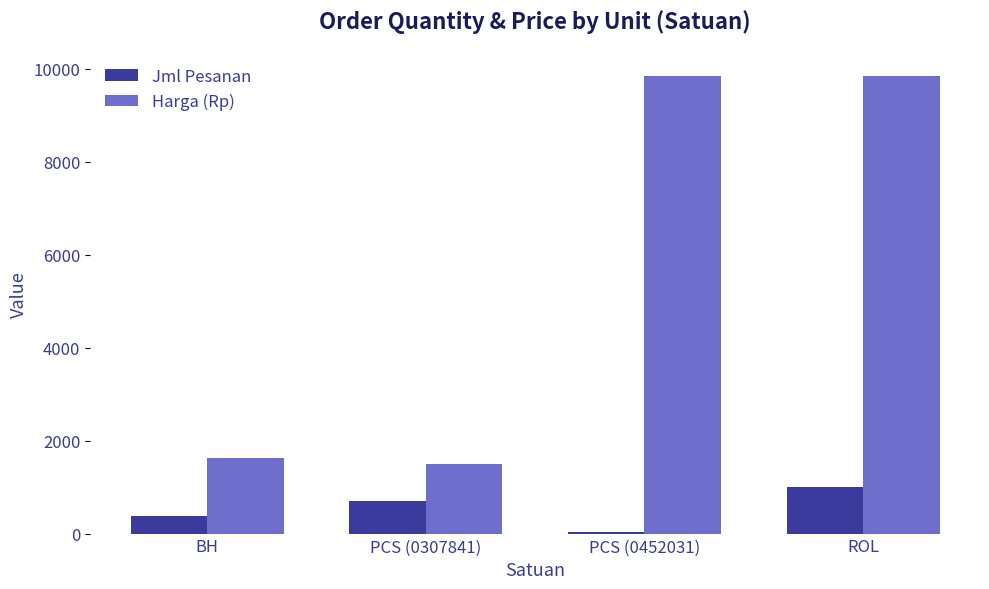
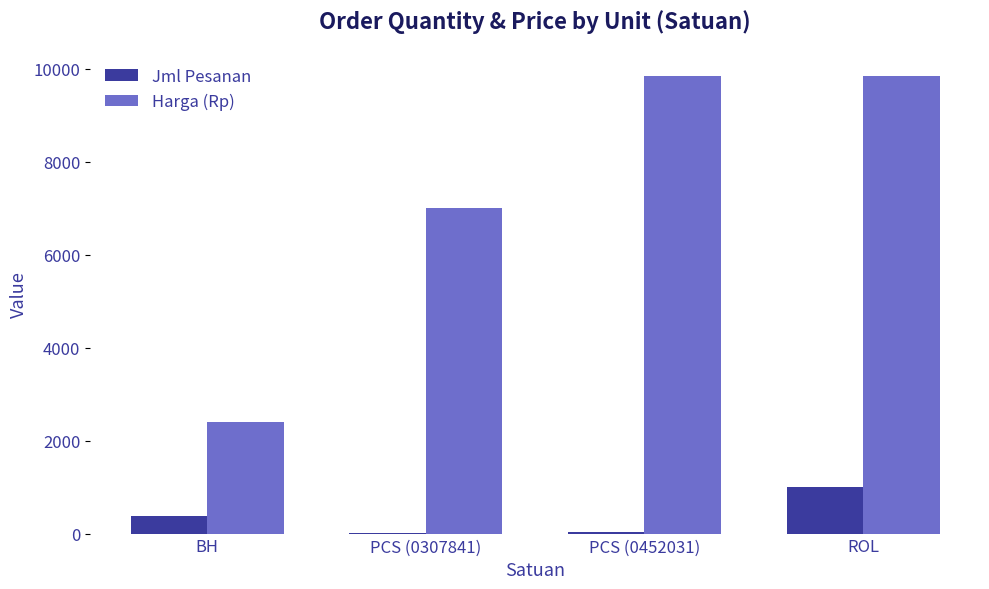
Harga (Rp), BH: 1600 -> 2400
Jml Pesanan, PCS (0307841): 700 -> 0
Harga (Rp), PCS (0307841): 1500 -> 7000
